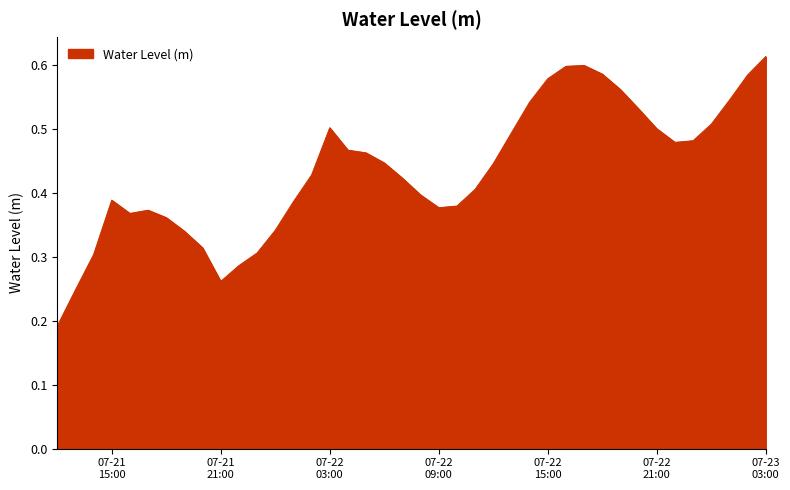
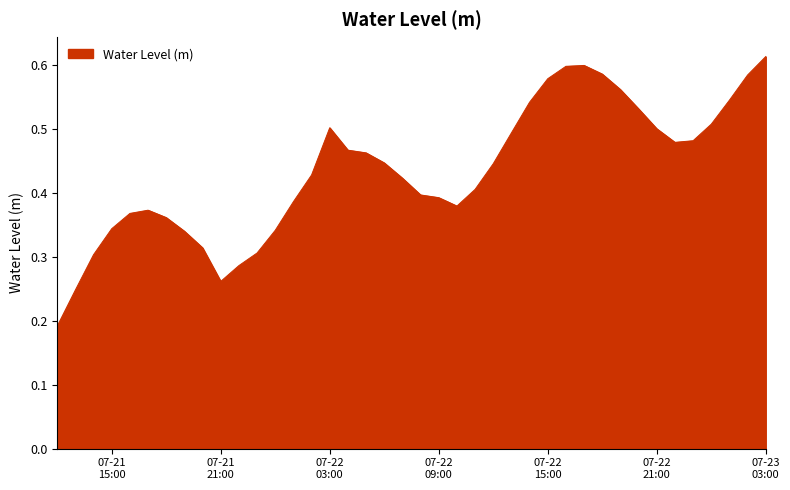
07-21 15:00: 0.39 -> 0.34
07-22 09:00: 0.38 -> 0.39
